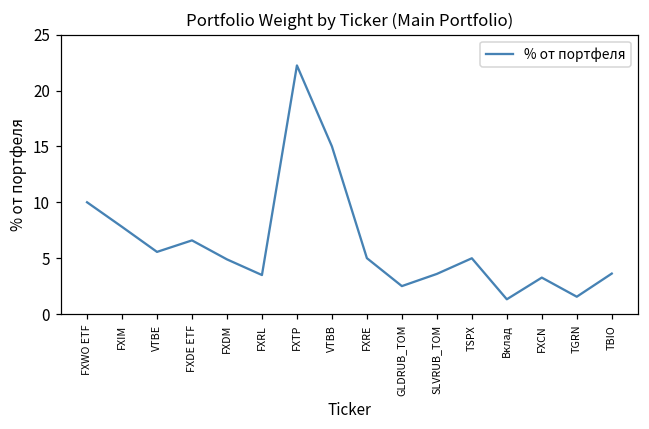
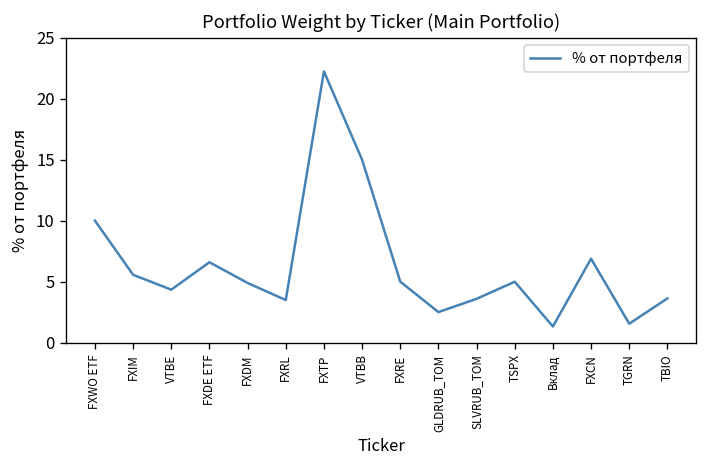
FXIM: 7.8 -> 5.6
VTBE: 5.6 -> 4.4
FXCN: 3.3 -> 6.9
